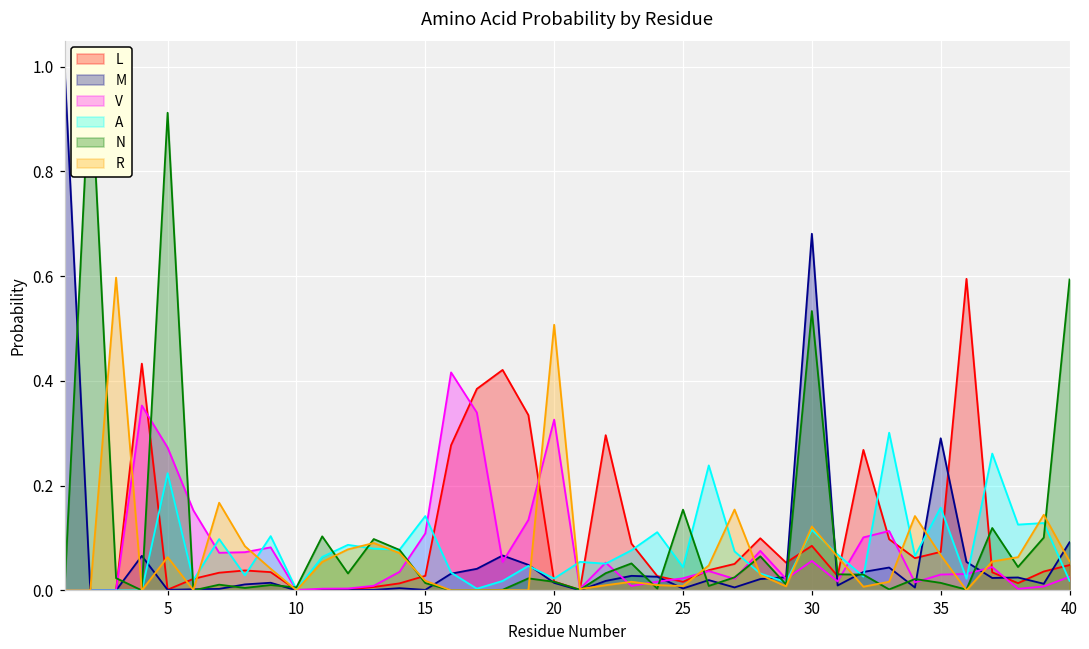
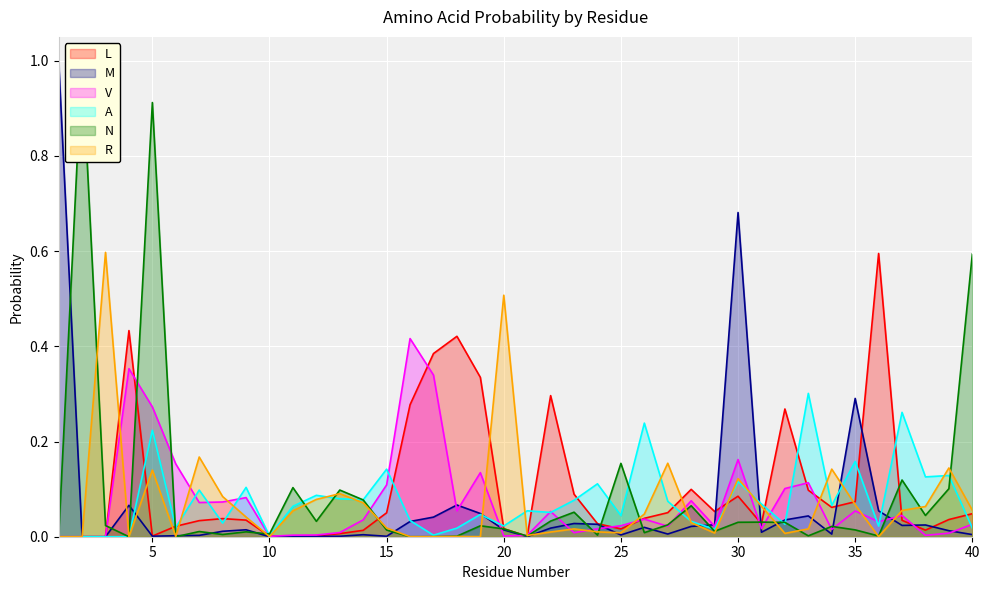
R, 5: 0.06 -> 0.14
L, 15: 0.03 -> 0.05
V, 20: 0.33 -> 0.00
V, 30: 0.06 -> 0.16
N, 30: 0.53 -> 0.03
V, 35: 0.03 -> 0.05
M, 40: 0.09 -> 0.00
